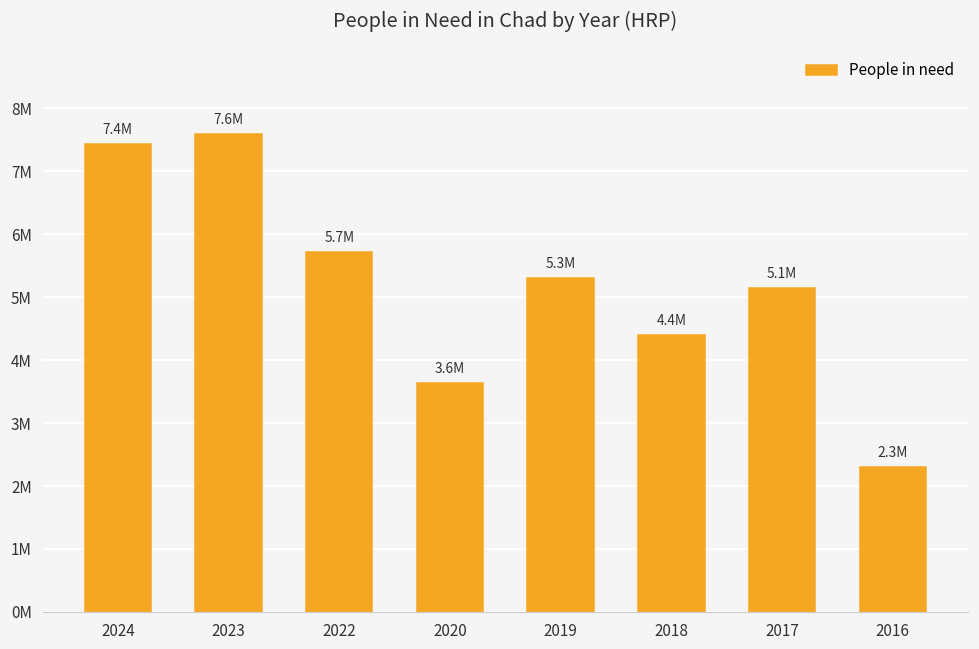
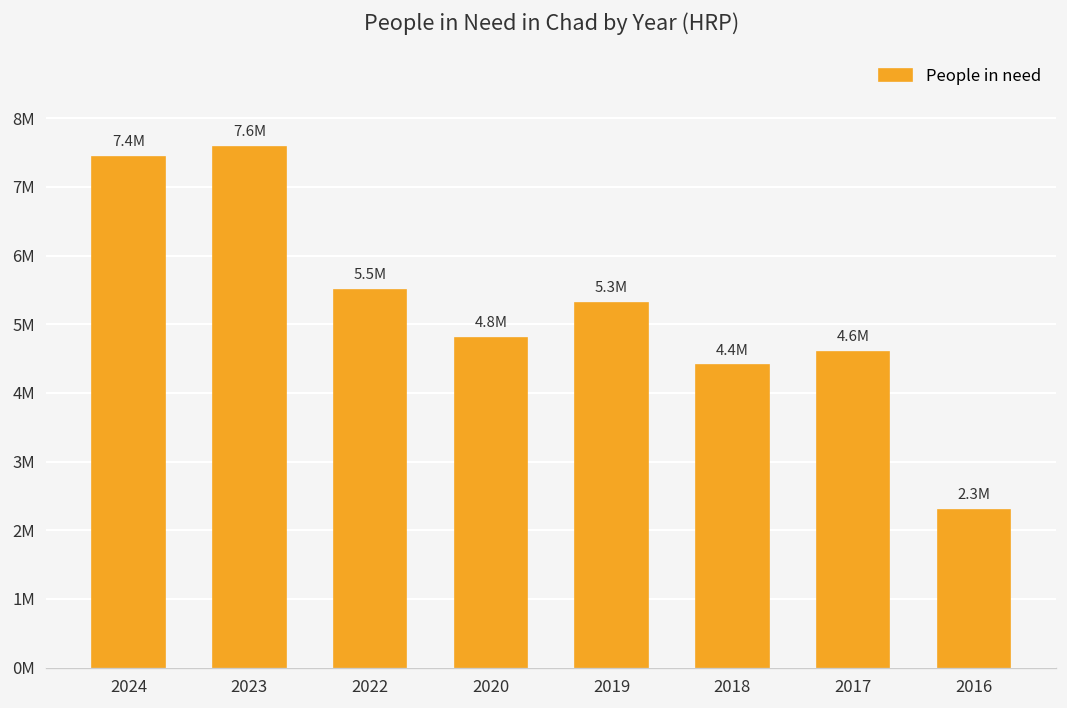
2022: 5.7M -> 5.5M
2020: 3.6M -> 4.8M
2017: 5.1M -> 4.6M
